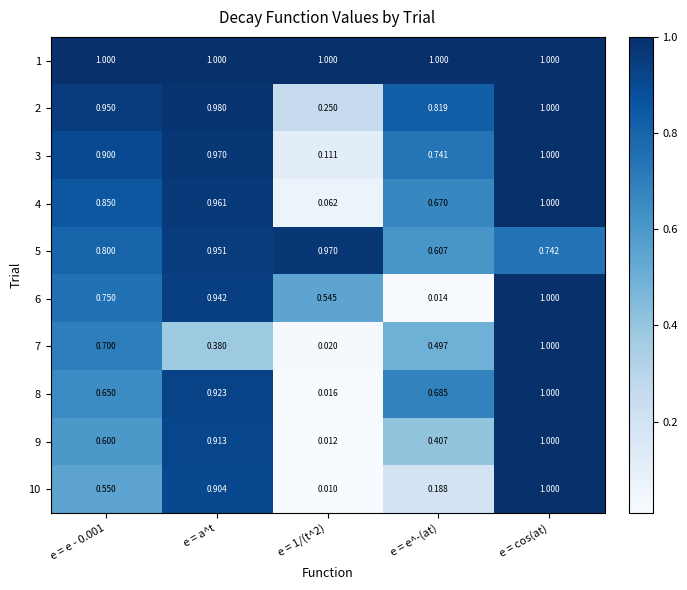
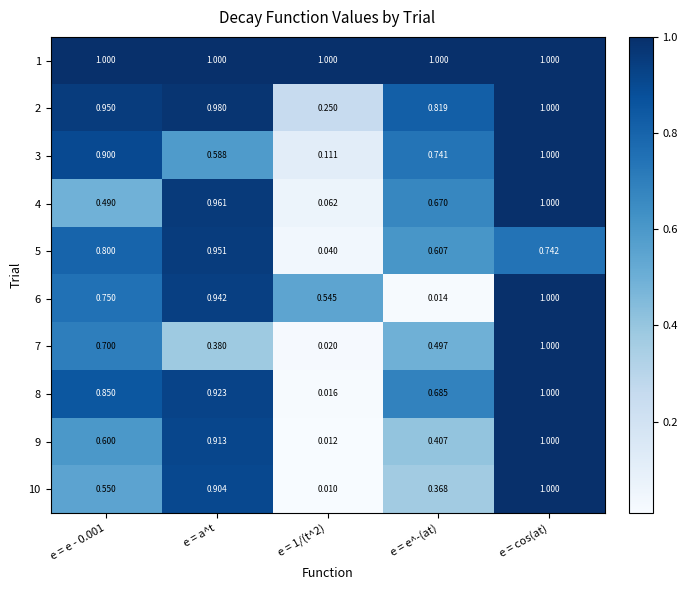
3, e = a^t: 0.970 -> 0.588
4, e = e - 0.001: 0.850 -> 0.490
5, e = 1/(t^2): 0.970 -> 0.040
8, e = e - 0.001: 0.650 -> 0.850
10, e = e^-(at): 0.188 -> 0.368
